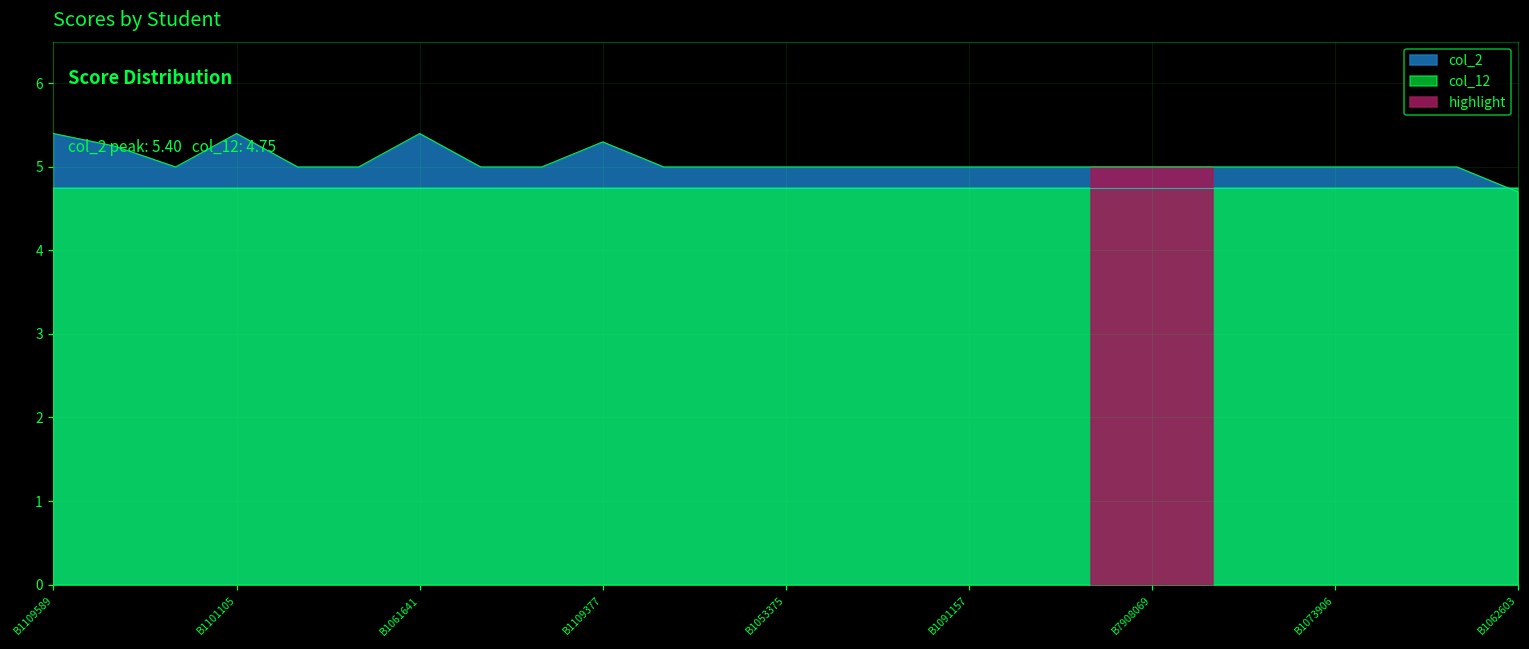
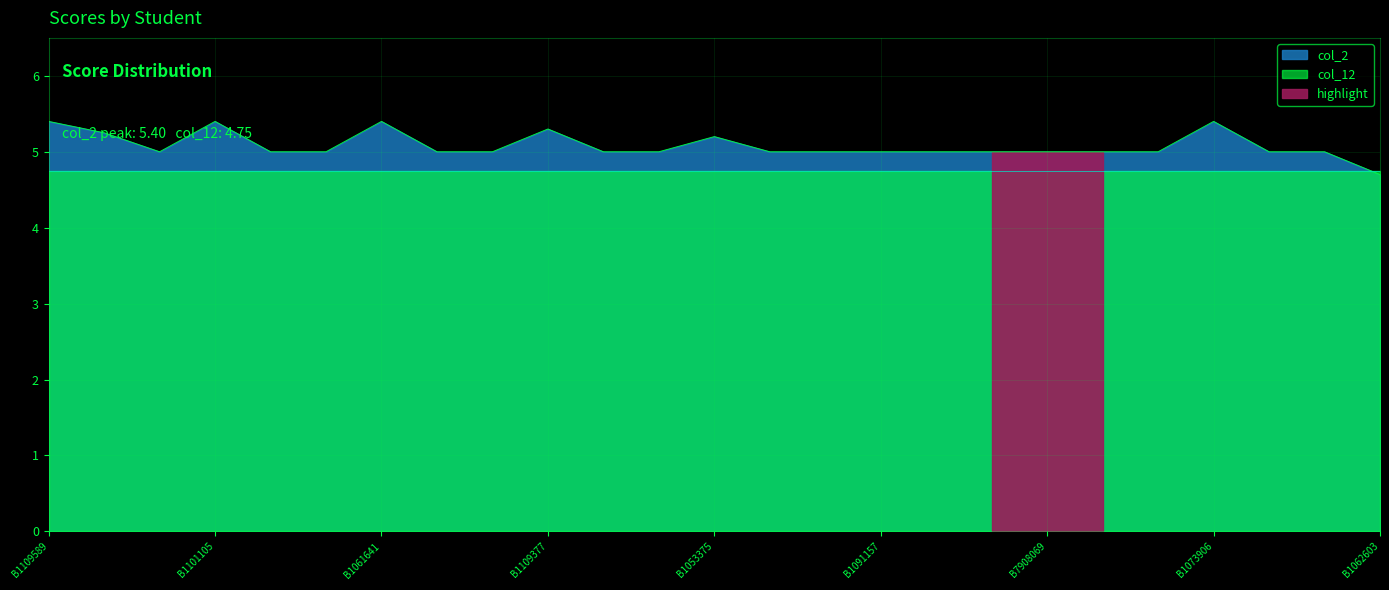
col_2, B1053375: 5.0 -> 5.2
col_2, B1073906: 5.0 -> 5.4
